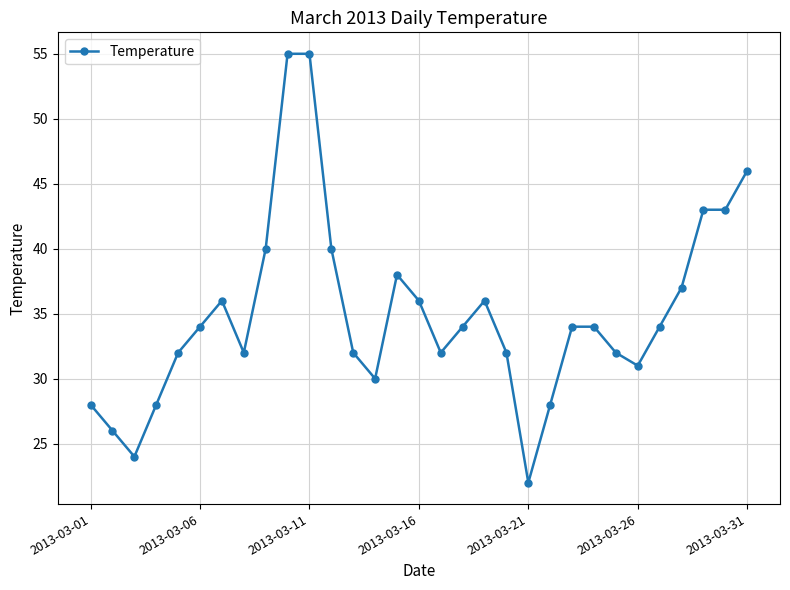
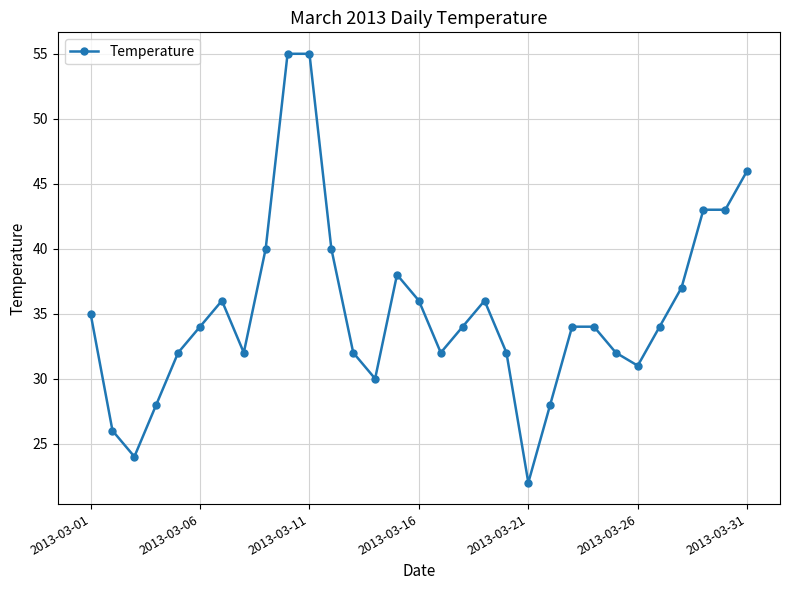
2013-03-01: 28 -> 35
